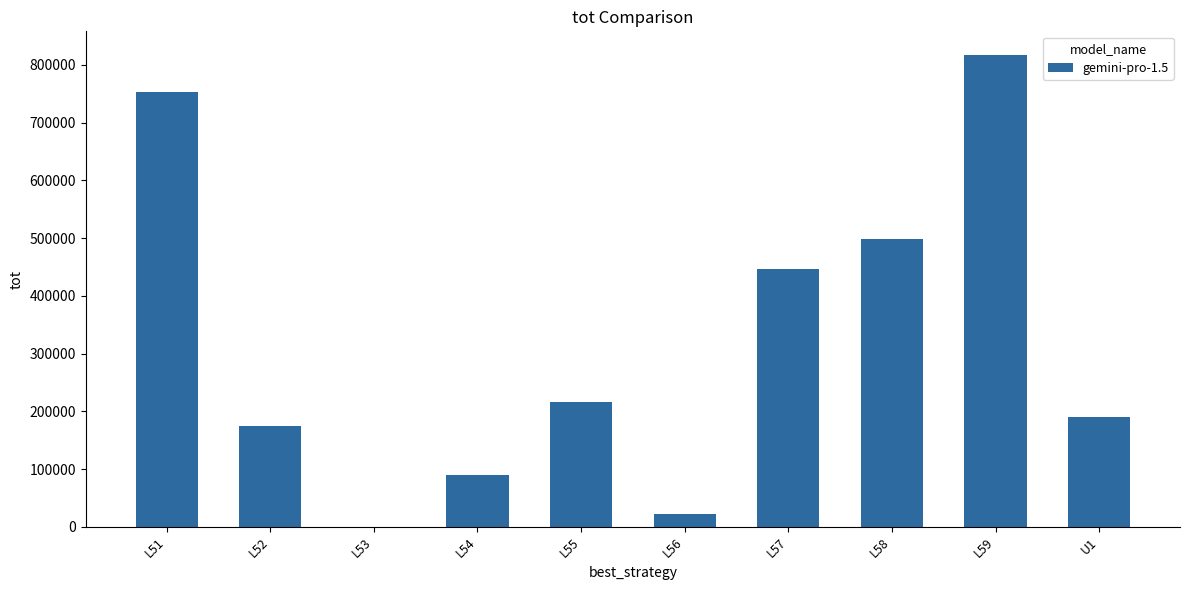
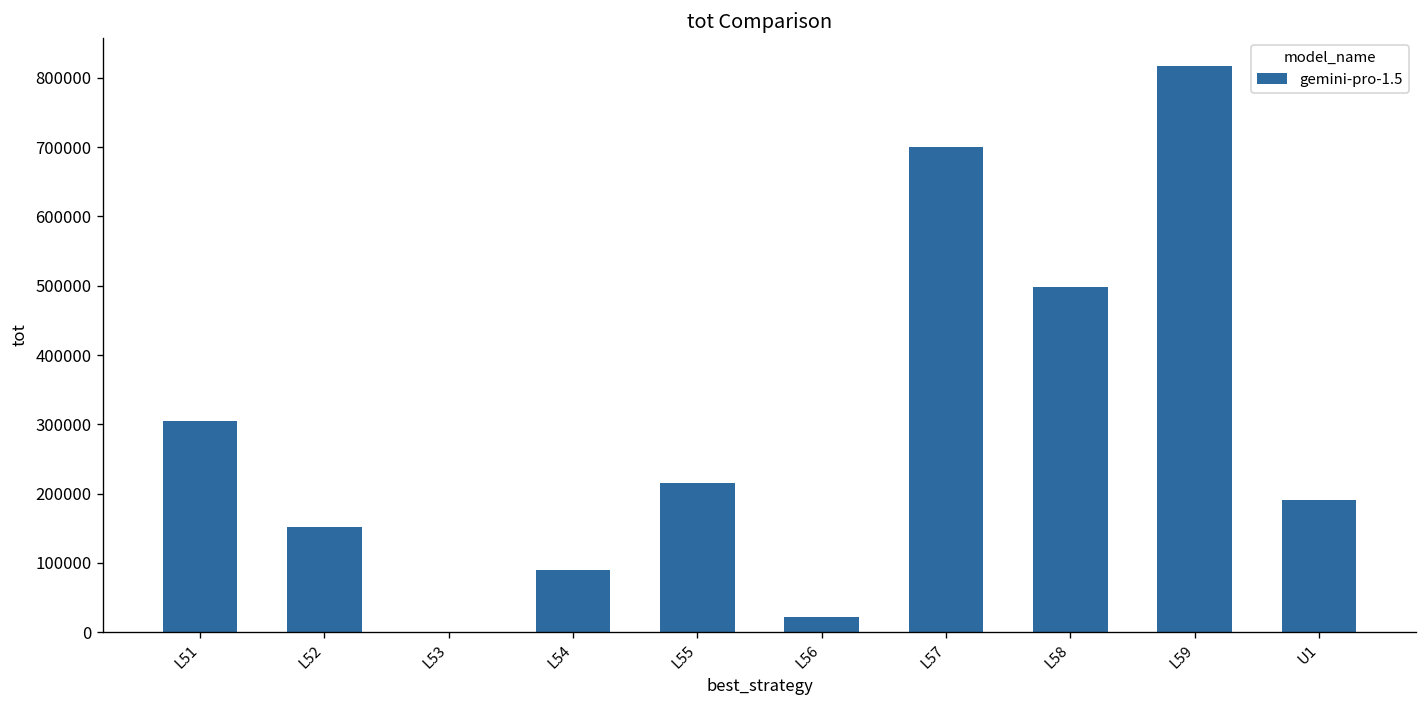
L51: 750000 -> 300000
L52: 170000 -> 150000
L57: 450000 -> 700000
